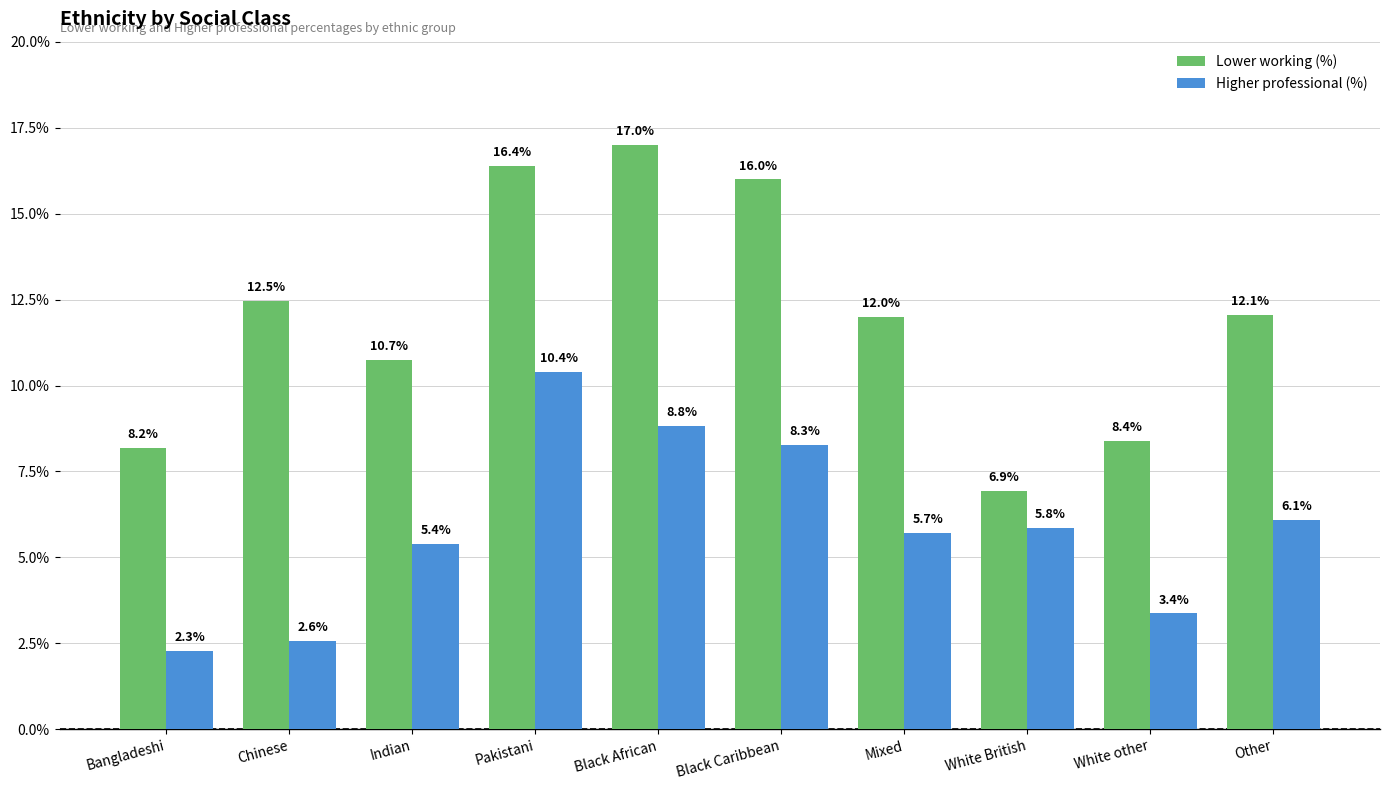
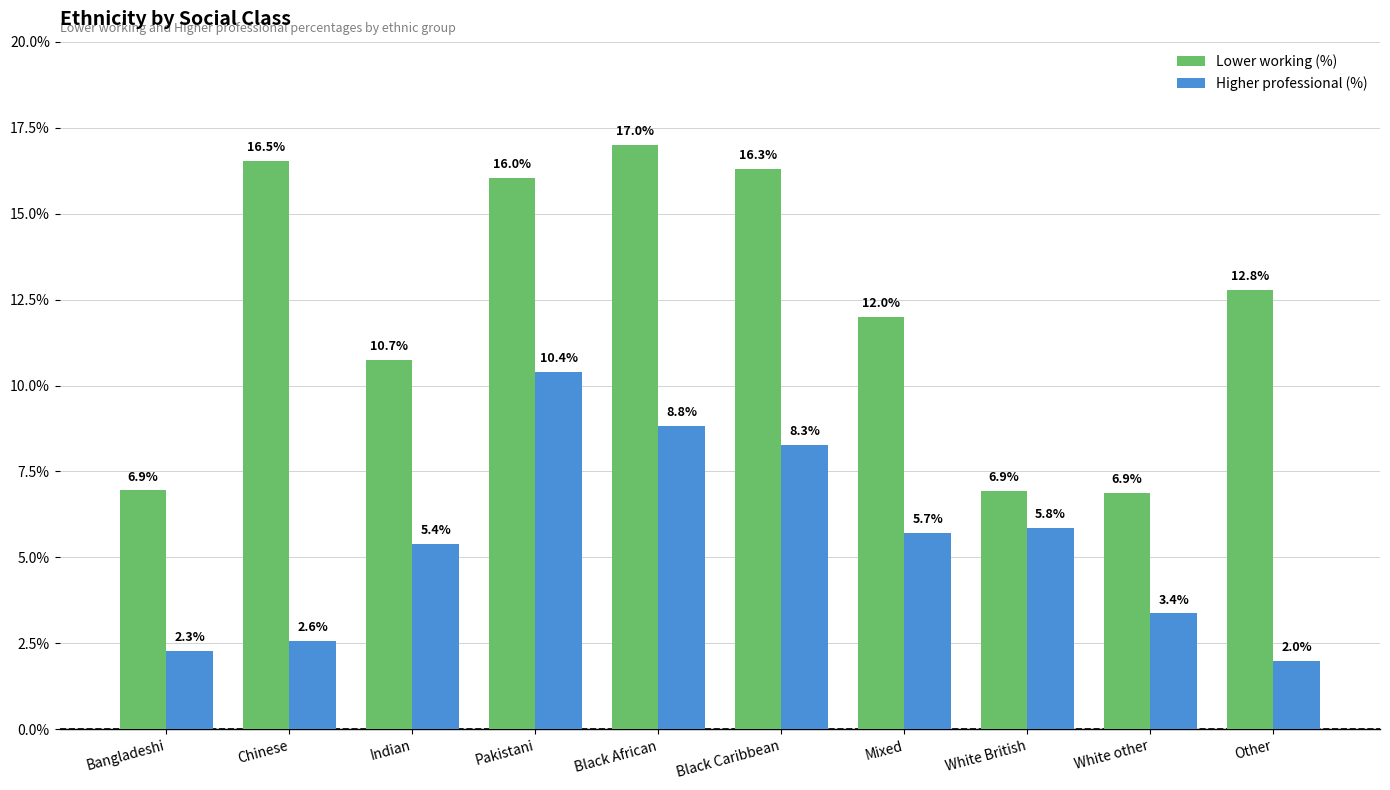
Lower working (%), Bangladeshi: 8.2% -> 6.9%
Lower working (%), Chinese: 12.5% -> 16.5%
Lower working (%), Pakistani: 16.4% -> 16.0%
Lower working (%), Black Caribbean: 16.0% -> 16.3%
Lower working (%), White other: 8.4% -> 6.9%
Lower working (%), Other: 12.1% -> 12.8%
Higher professional (%), Other: 6.1% -> 2.0%
